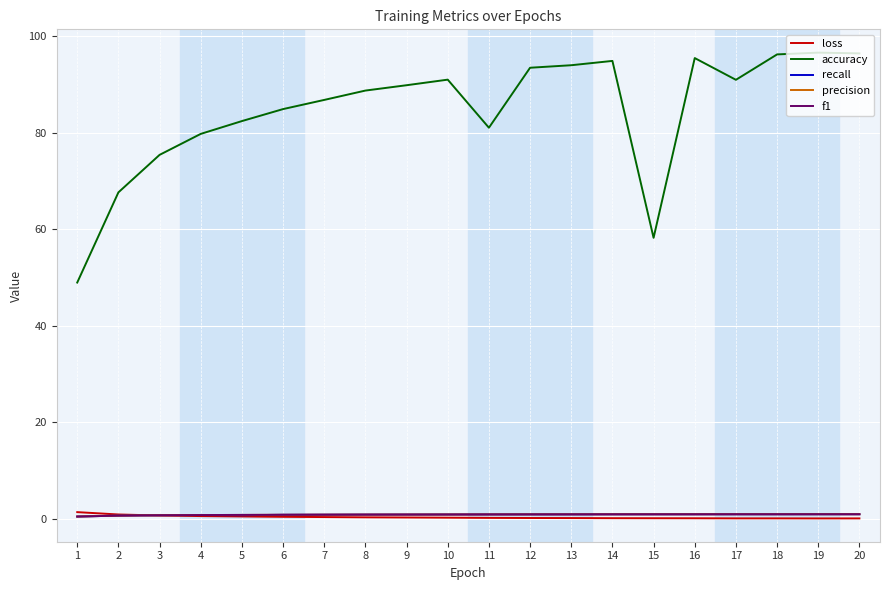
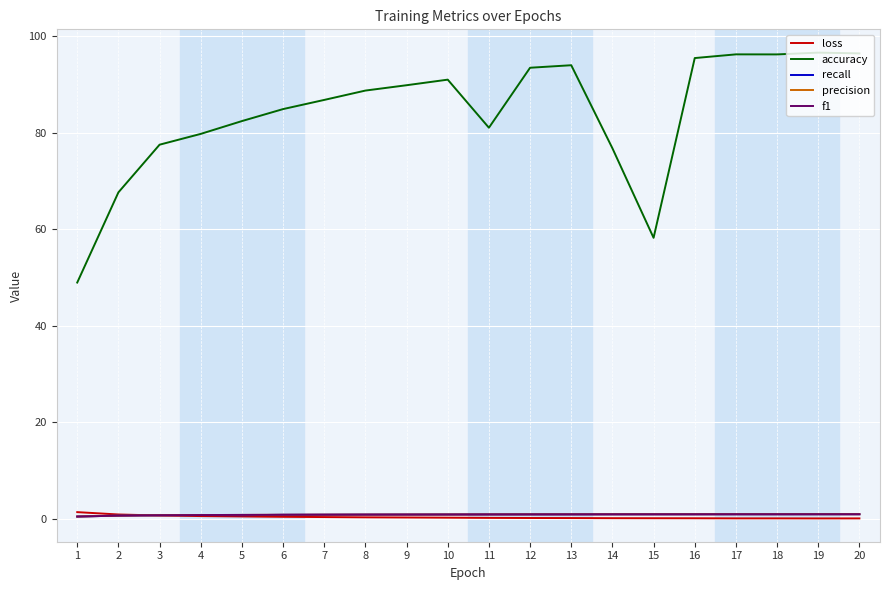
accuracy, 3: 75 -> 78
accuracy, 14: 95 -> 77
accuracy, 17: 91 -> 96
